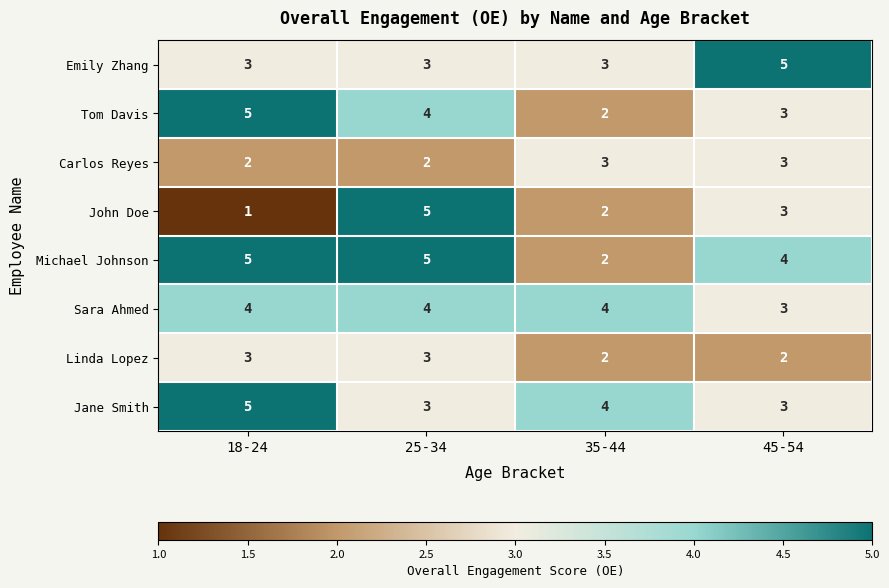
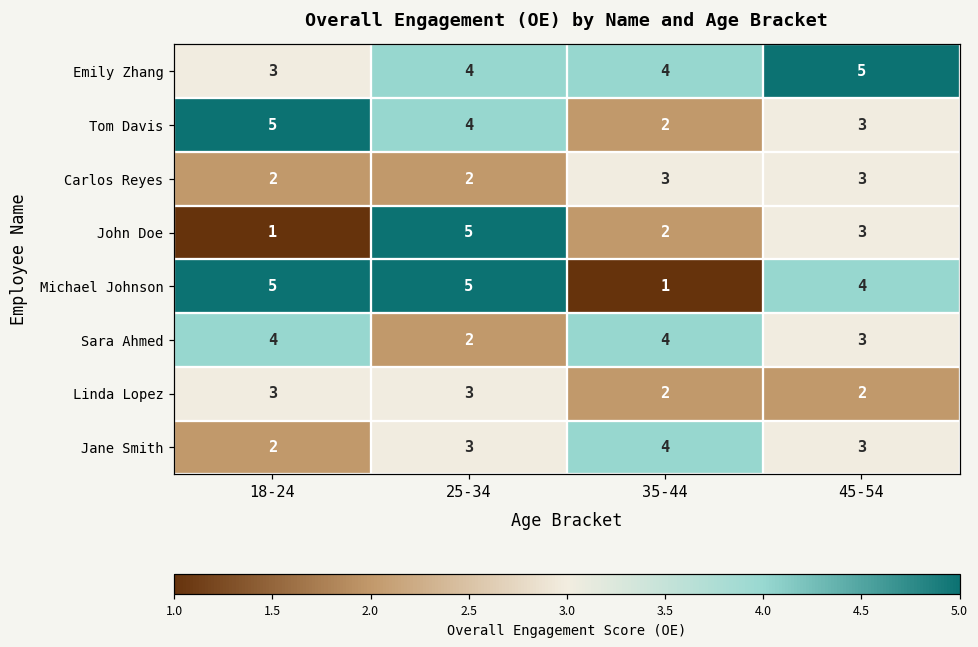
Emily Zhang, 25-34: 3 -> 4
Emily Zhang, 35-44: 3 -> 4
Michael Johnson, 35-44: 2 -> 1
Sara Ahmed, 25-34: 4 -> 2
Jane Smith, 18-24: 5 -> 2
